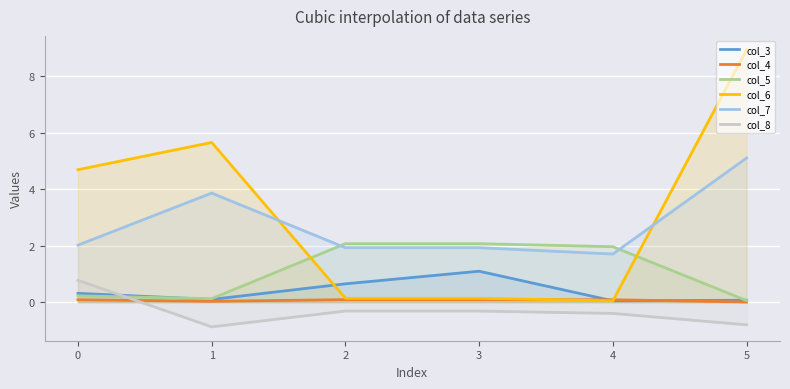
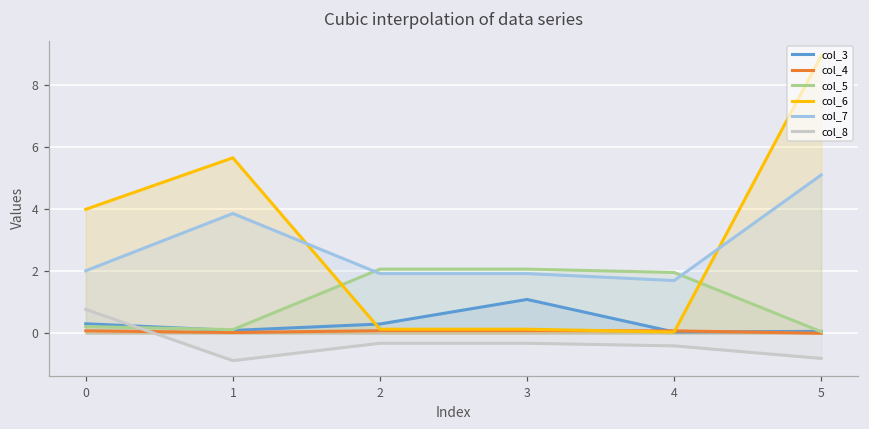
col_6, 0: 4.7 -> 4.0
col_3, 2: 0.6 -> 0.3
